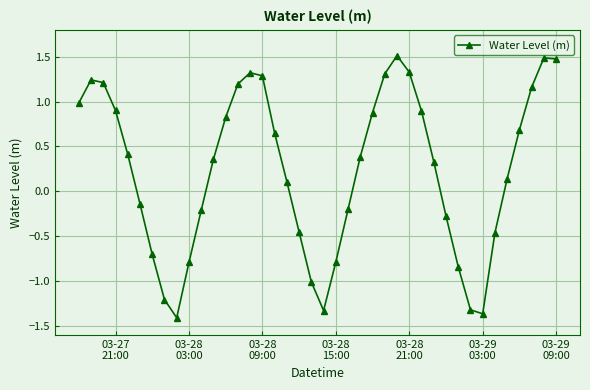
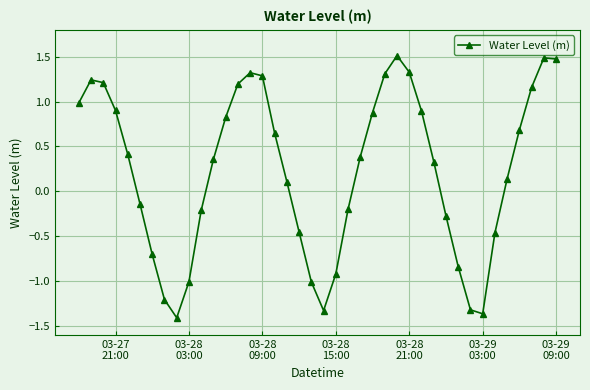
03-28 03:00: -0.8 -> -1.0
03-28 15:00: -0.8 -> -0.9
